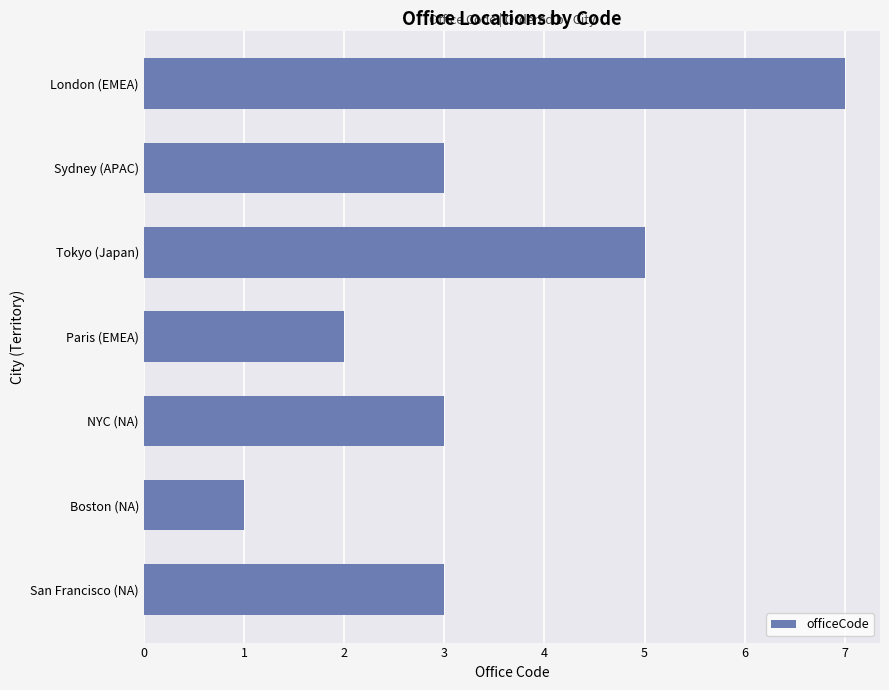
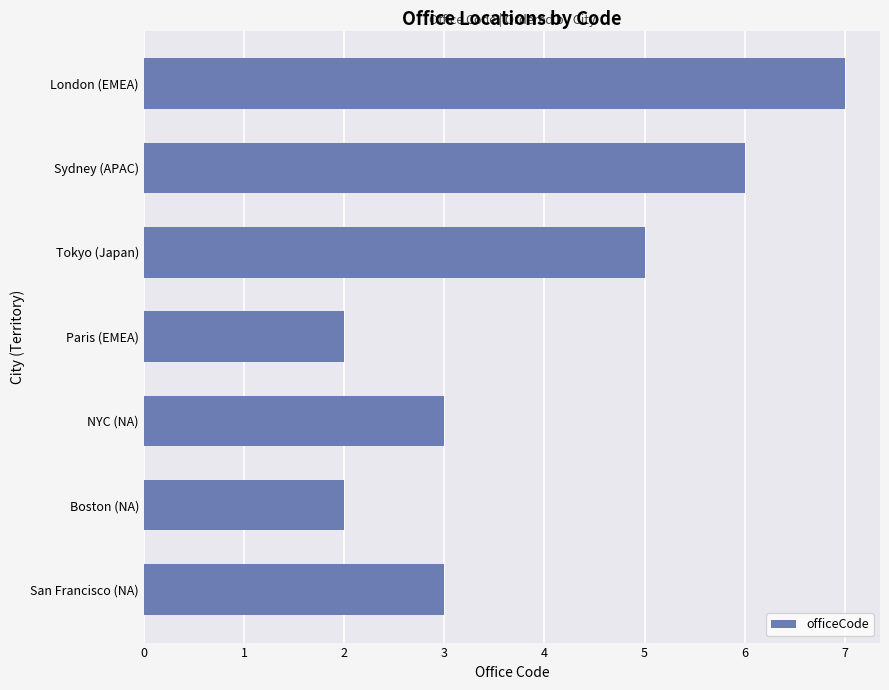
Sydney (APAC): 3 -> 6
Boston (NA): 1 -> 2
